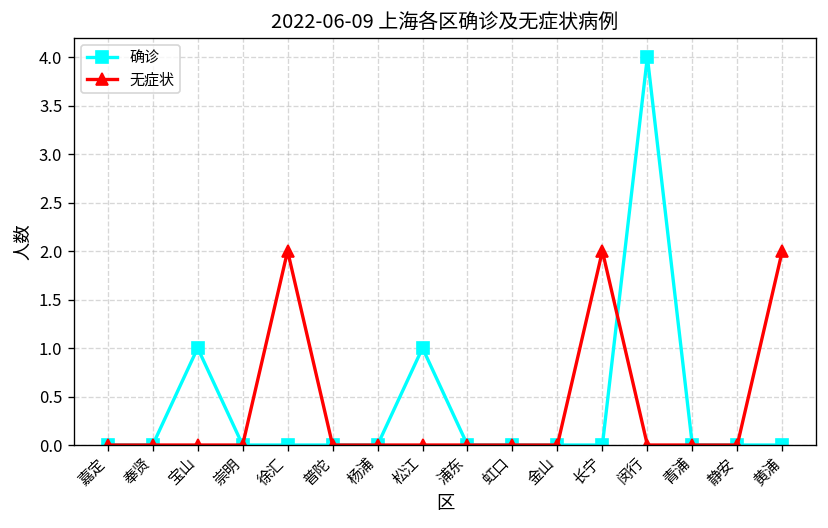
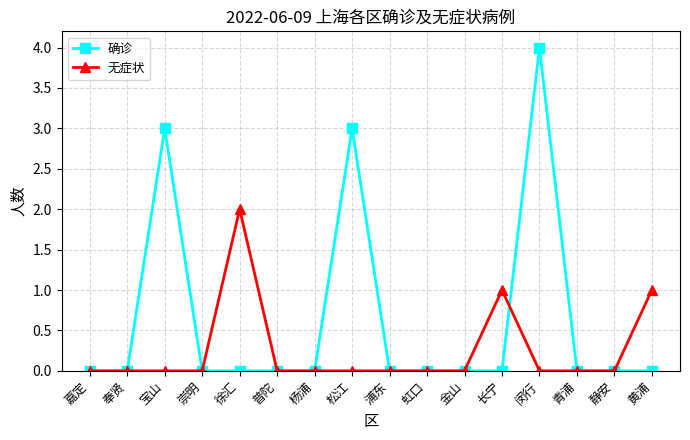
确诊, 宝山: 1 -> 3
确诊, 松江: 1 -> 3
无症状, 长宁: 2 -> 1
无症状, 黄浦: 2 -> 1
